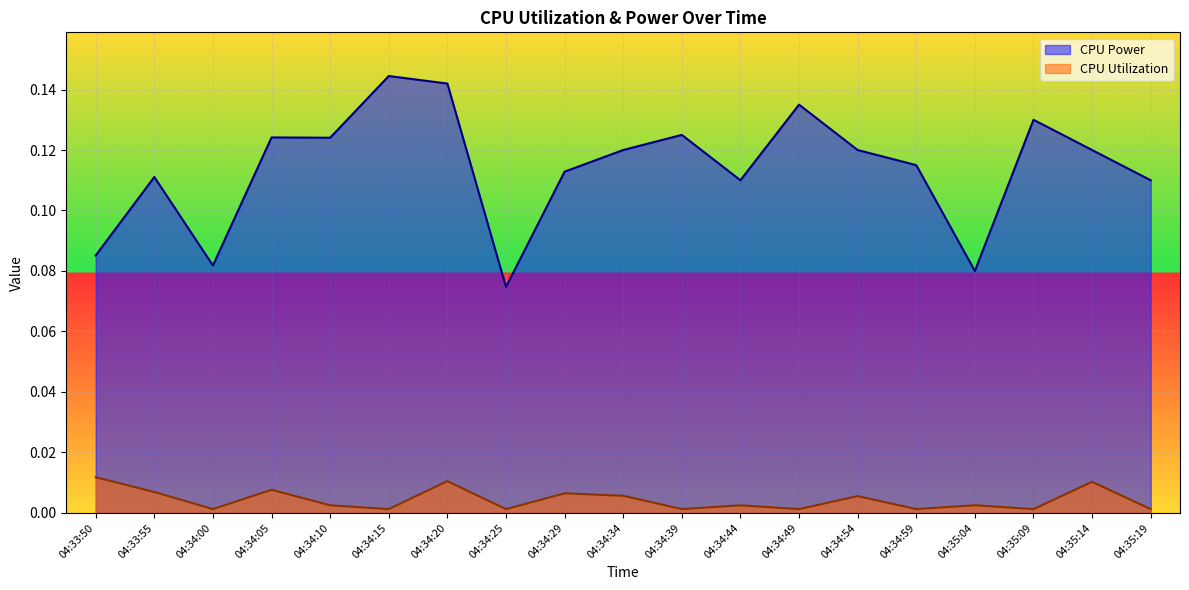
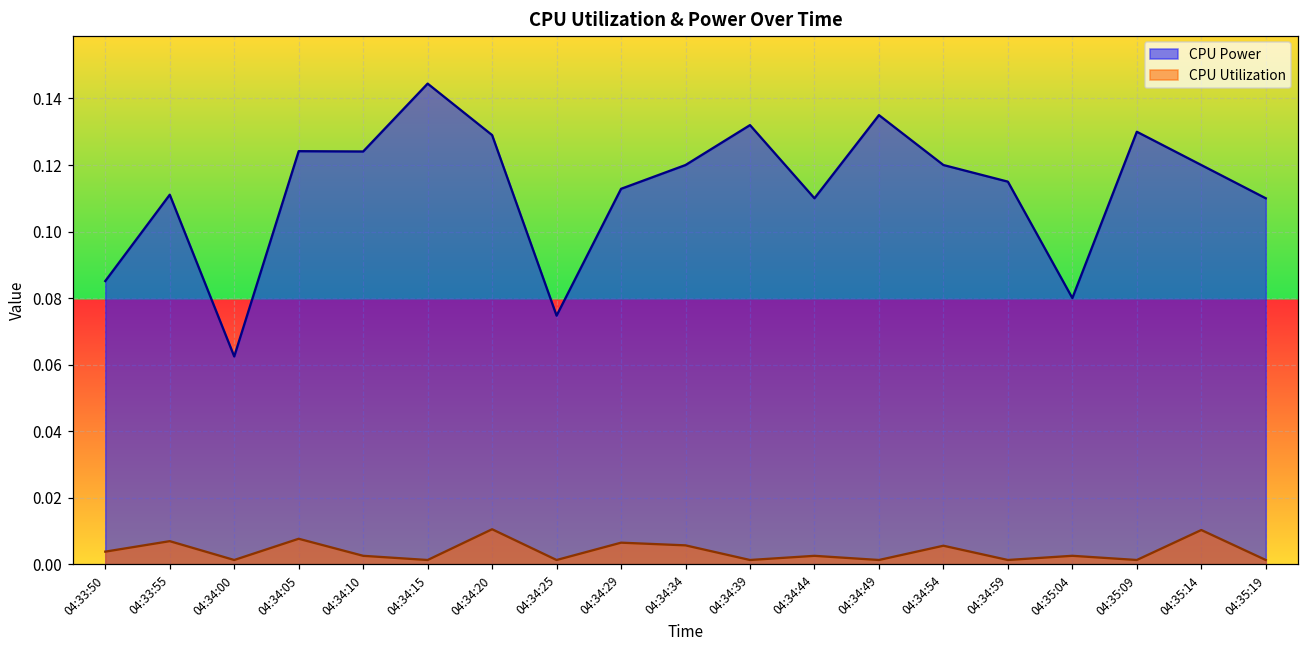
CPU Utilization, 04:33:50: 0.012 -> 0.004
CPU Power, 04:34:00: 0.082 -> 0.062
CPU Power, 04:34:20: 0.142 -> 0.129
CPU Power, 04:34:39: 0.125 -> 0.132
